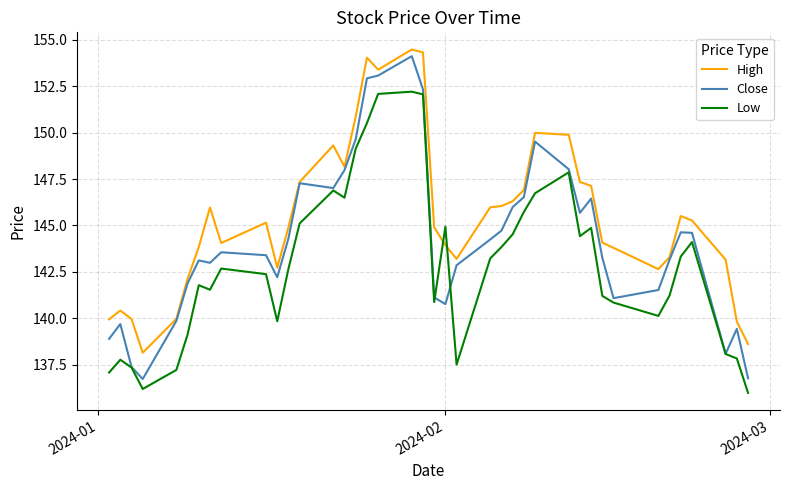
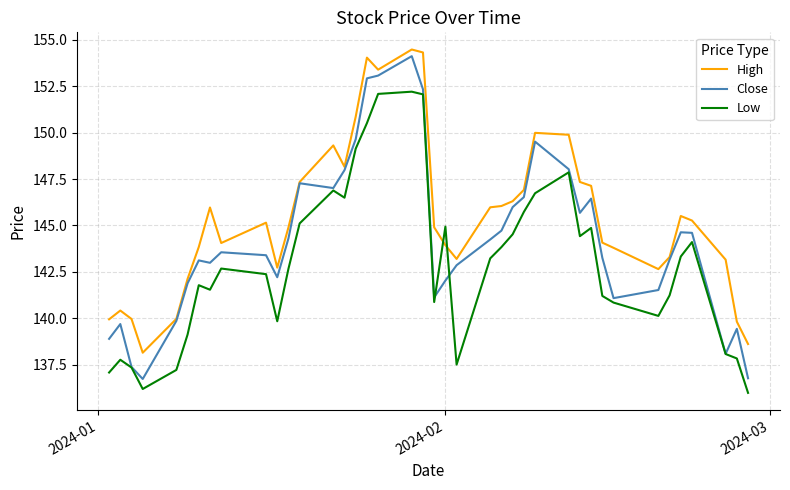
Close, 2024-02: 140.8 -> 142.0
